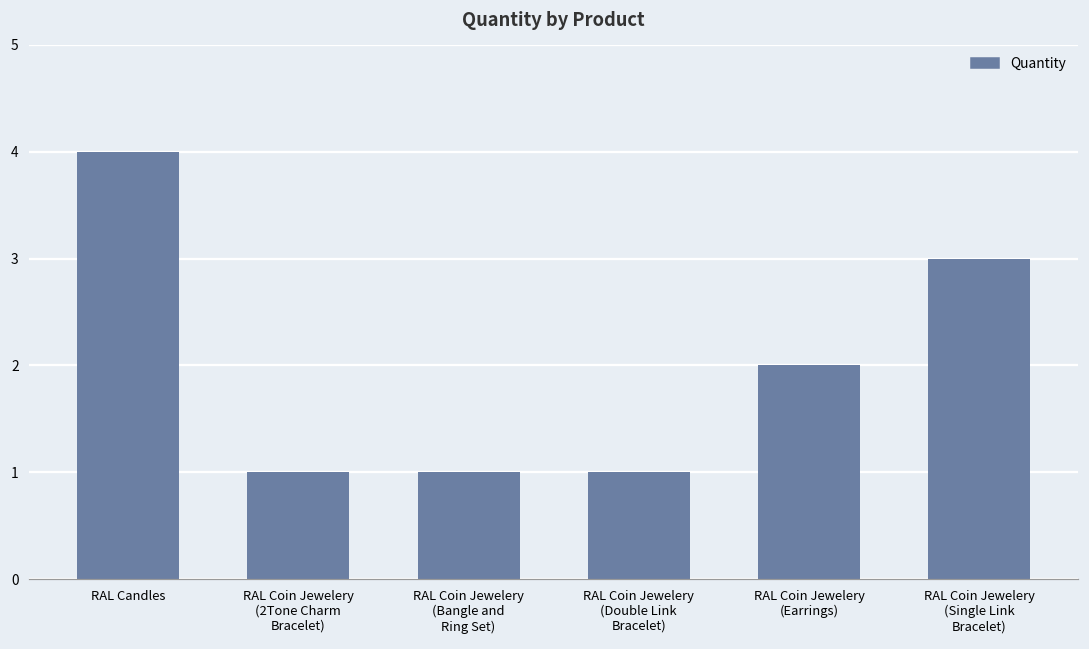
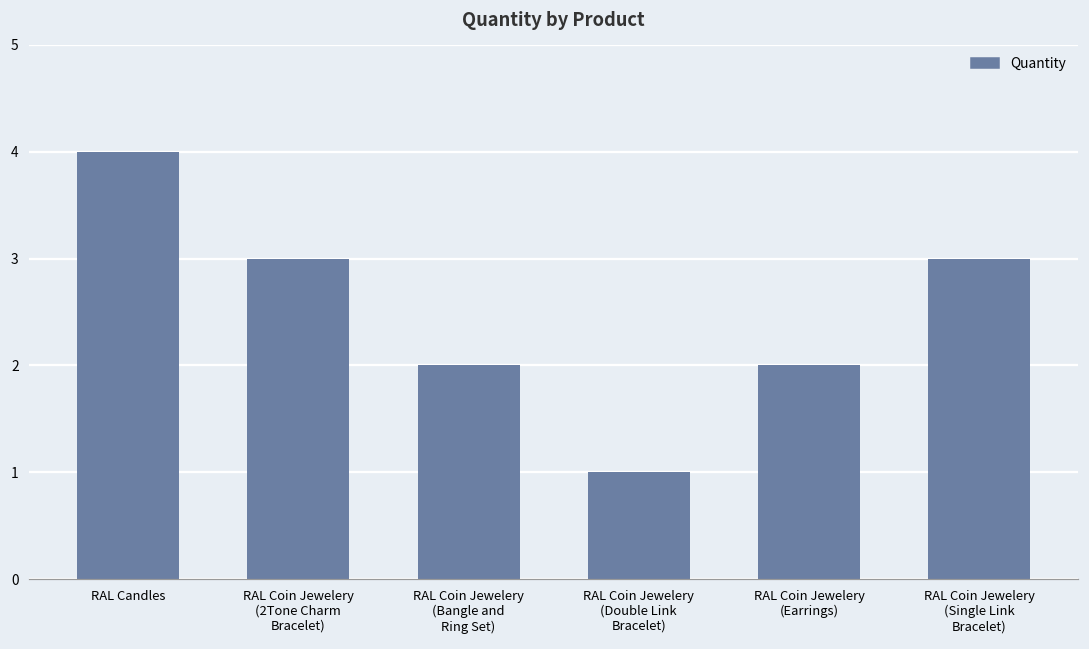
RAL Coin Jewelery (2Tone Charm Bracelet): 1 -> 3
RAL Coin Jewelery (Bangle and Ring Set): 1 -> 2
